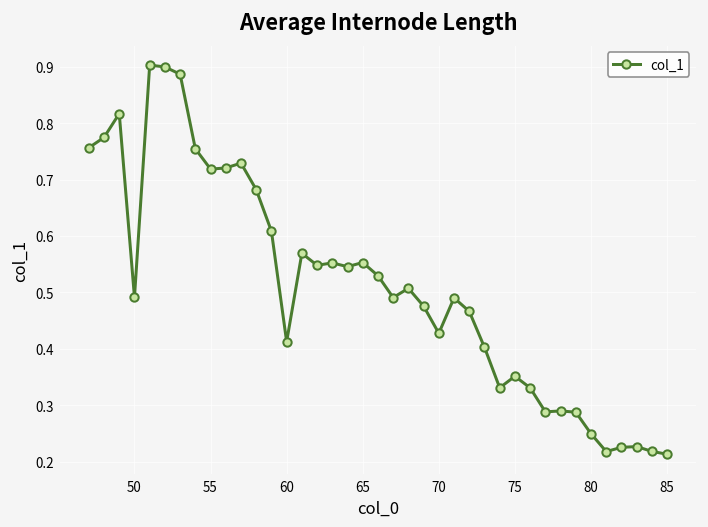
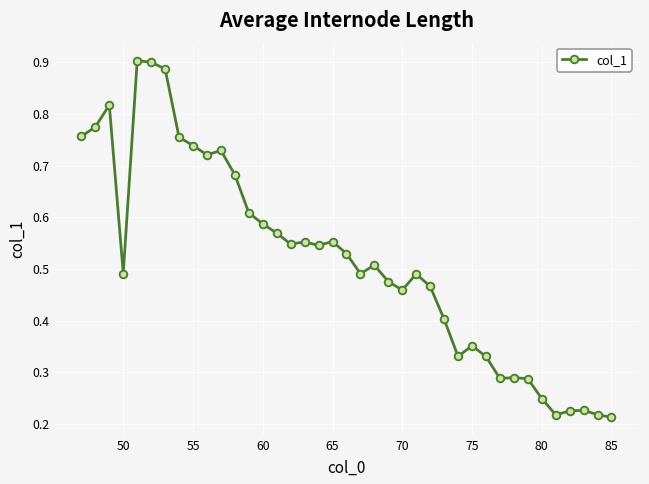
55: 0.72 -> 0.74
60: 0.41 -> 0.59
70: 0.43 -> 0.46
